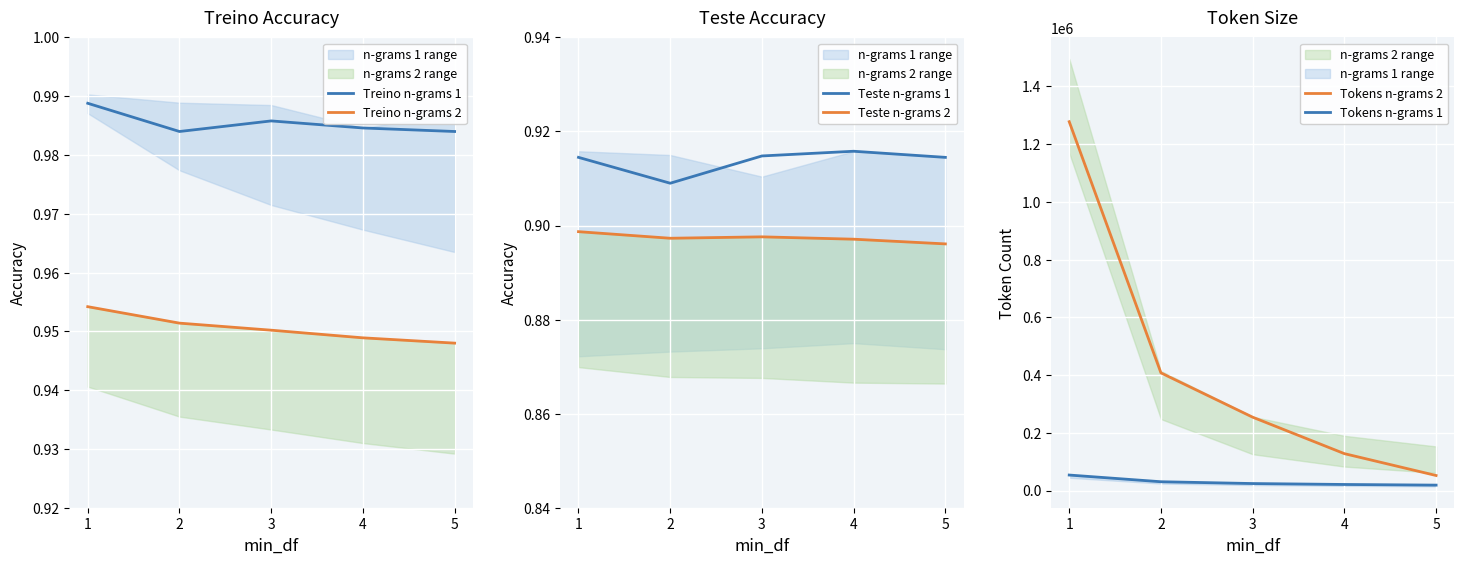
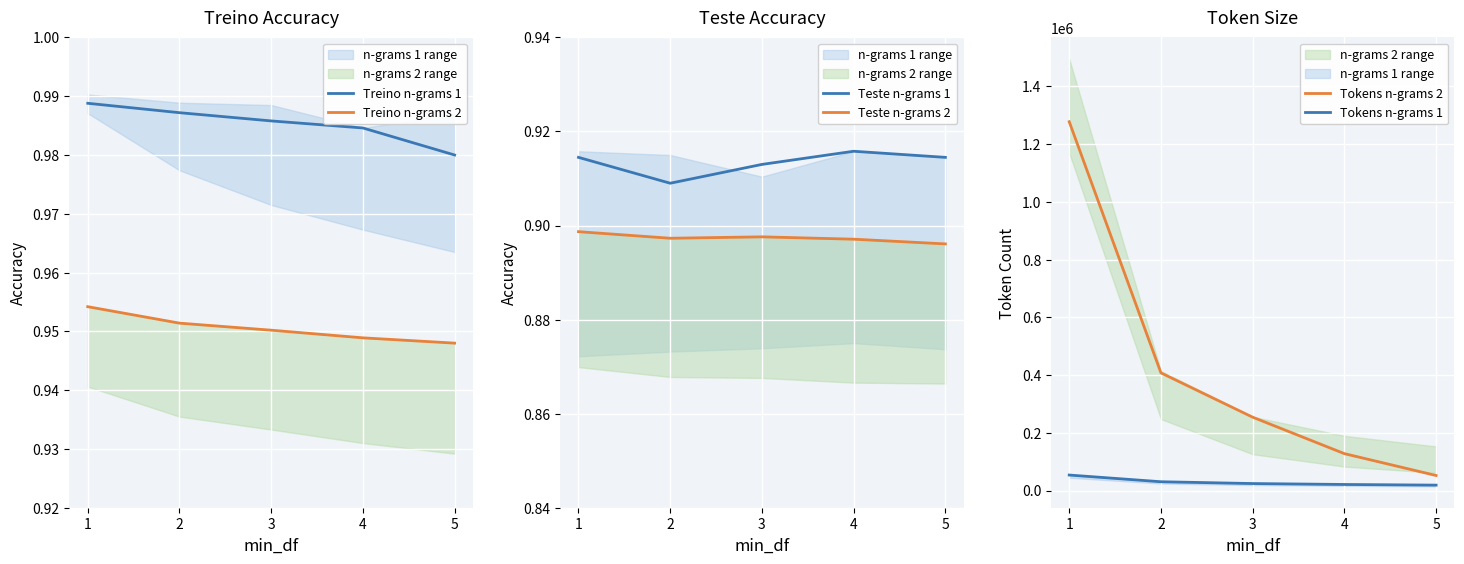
Treino Accuracy, Treino n-grams 1, 2: 0.984 -> 0.987
Treino Accuracy, Treino n-grams 1, 5: 0.984 -> 0.980
Teste Accuracy, Teste n-grams 1, 3: 0.915 -> 0.913
